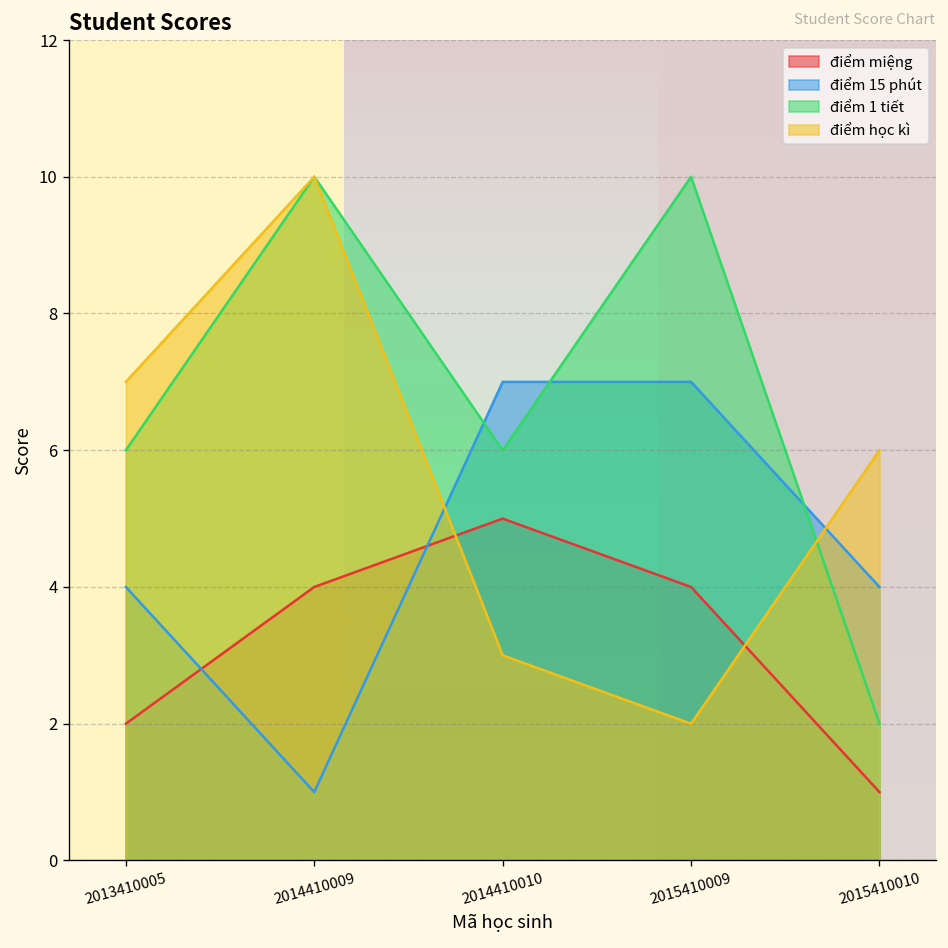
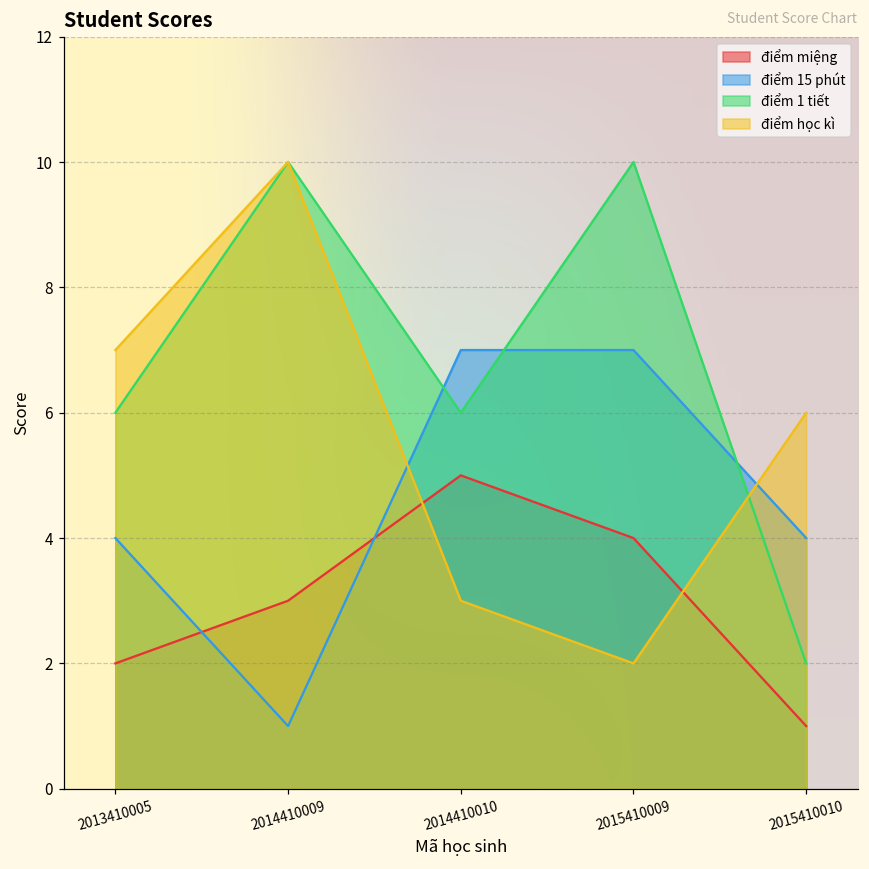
điểm miệng, 2014410009: 4 -> 3
